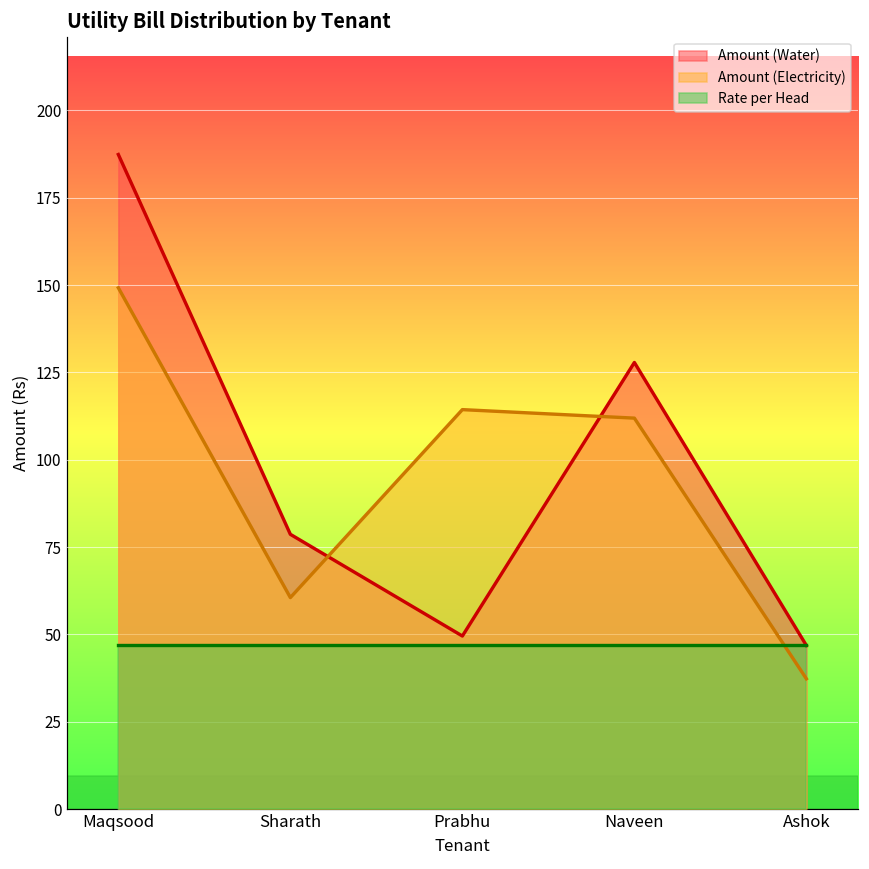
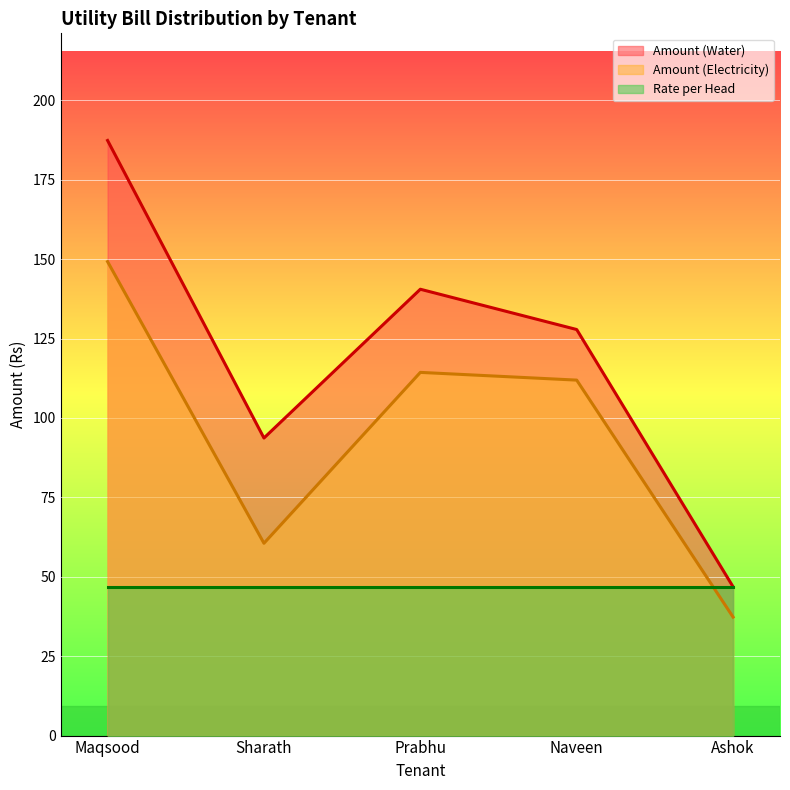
Amount (Water), Sharath: 79 -> 94
Amount (Water), Prabhu: 50 -> 141
